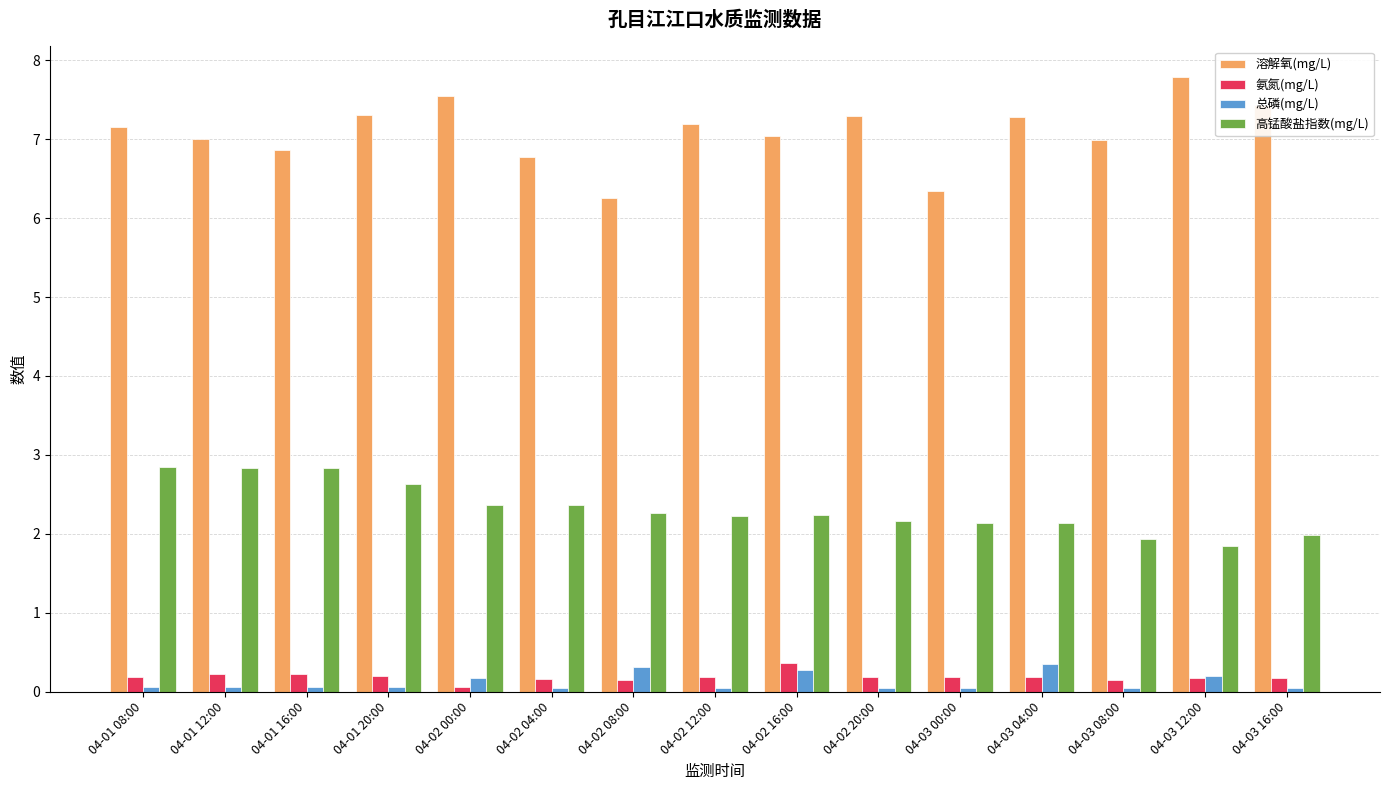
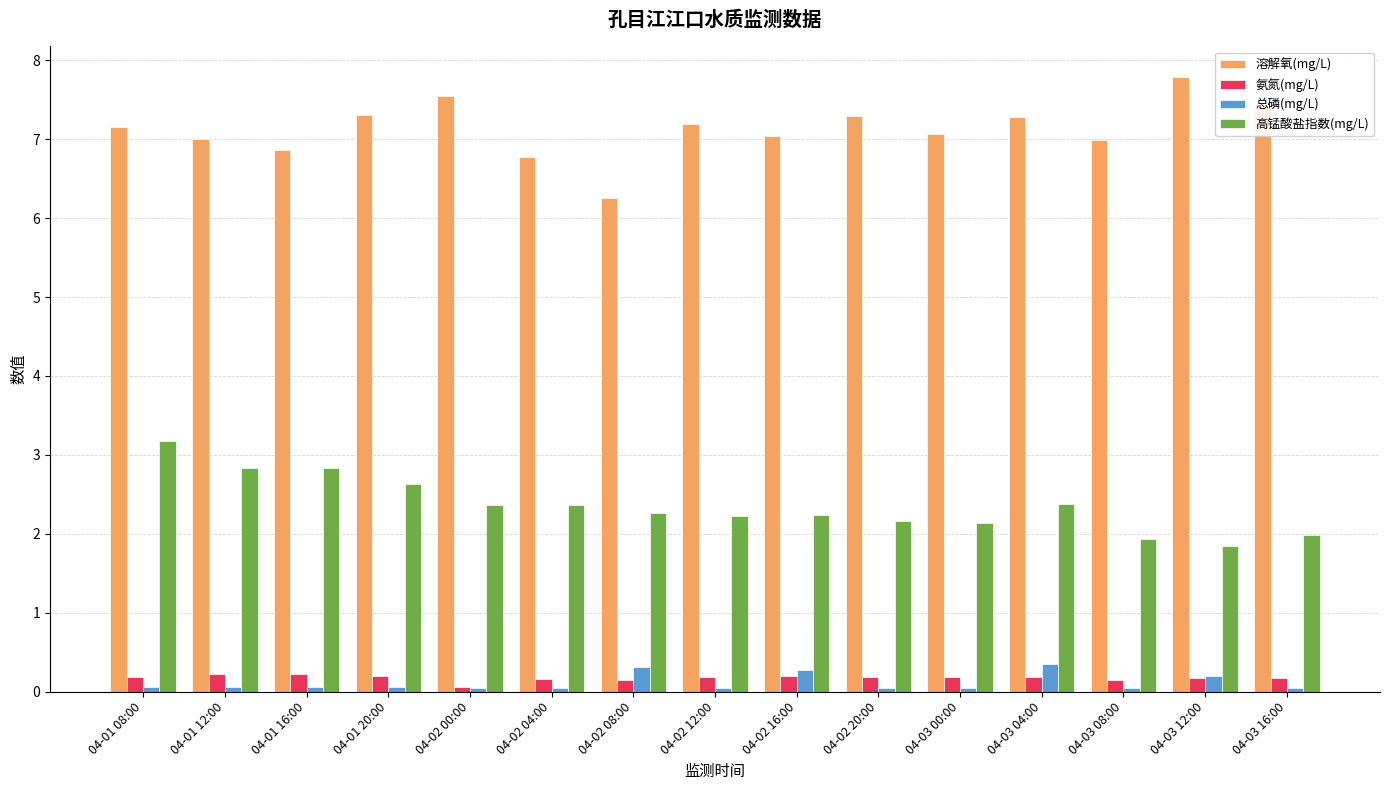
高锰酸盐指数(mg/L), 04-01 08:00: 2.8 -> 3.2
总磷(mg/L), 04-02 00:00: 0.2 -> 0.0
氨氮(mg/L), 04-02 16:00: 0.4 -> 0.2
溶解氧(mg/L), 04-03 00:00: 6.3 -> 7.1
高锰酸盐指数(mg/L), 04-03 04:00: 2.1 -> 2.4
